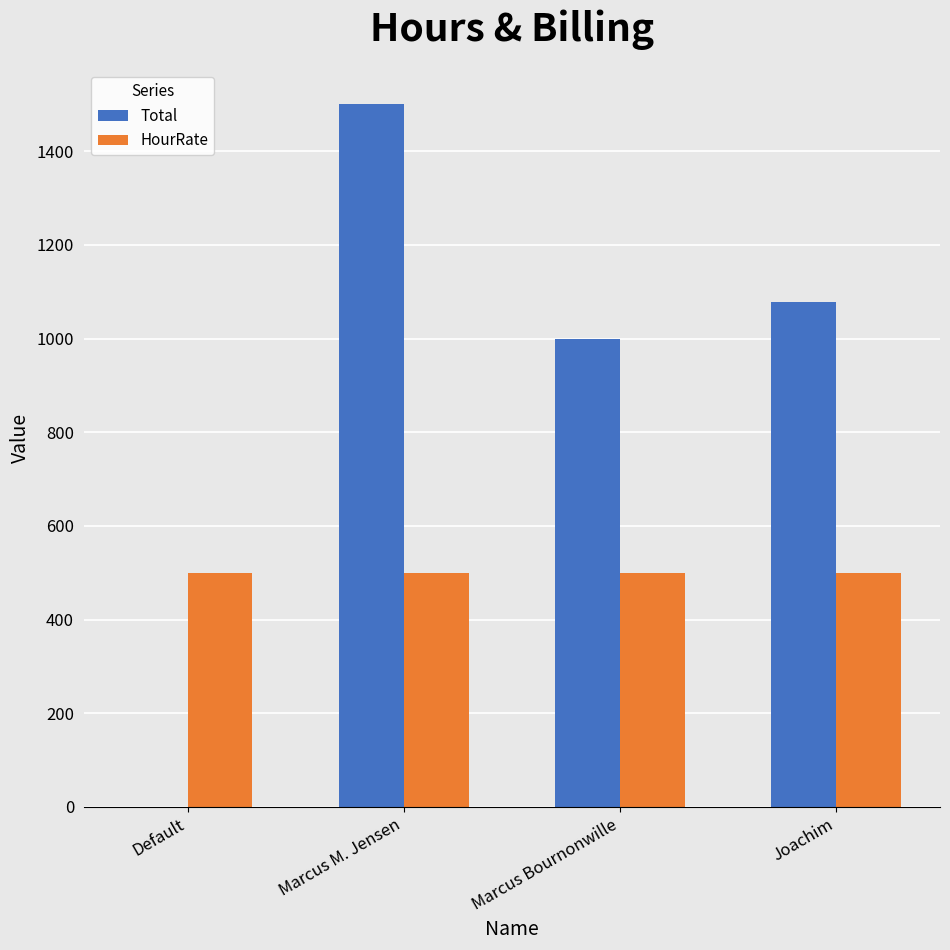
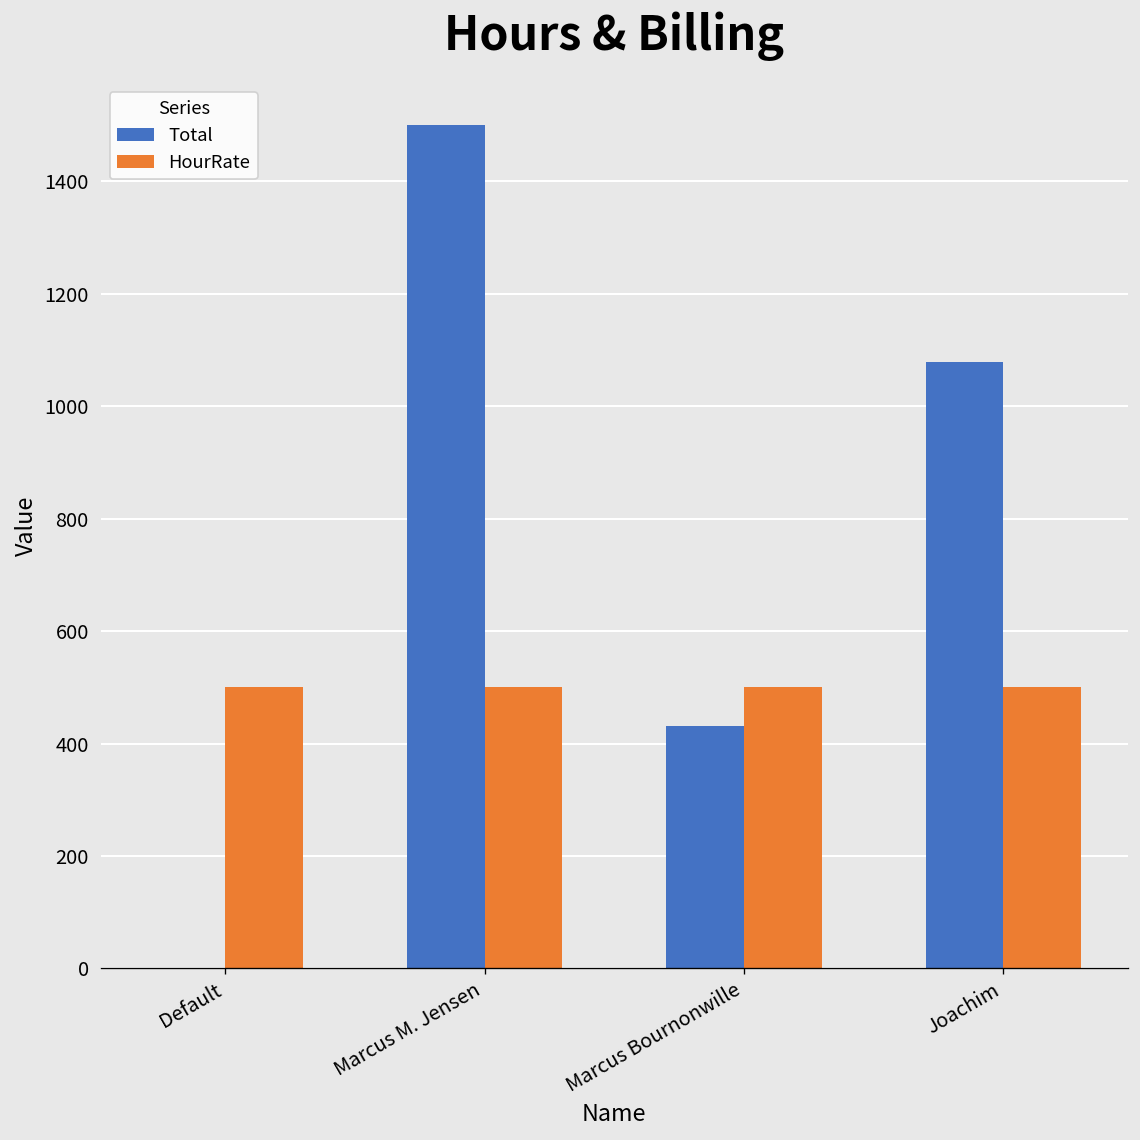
Total, Marcus Bournonwille: 1000 -> 430
